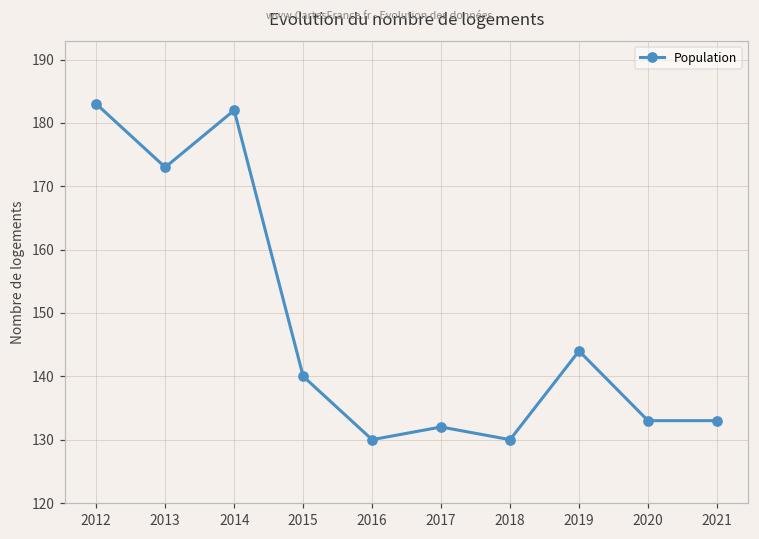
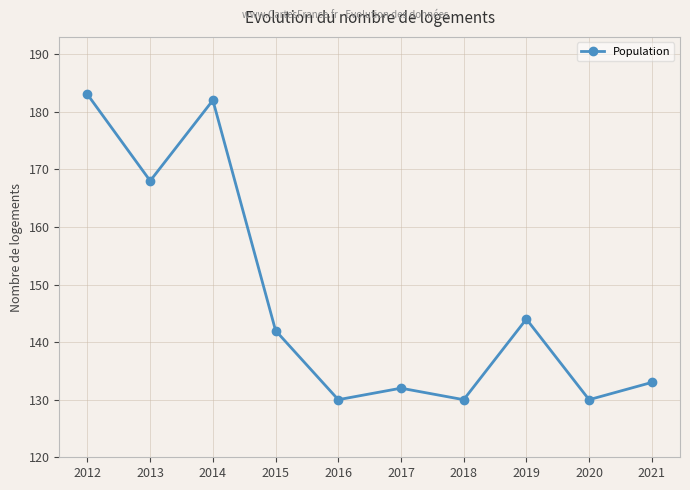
2013: 173 -> 168
2015: 140 -> 142
2020: 133 -> 130
